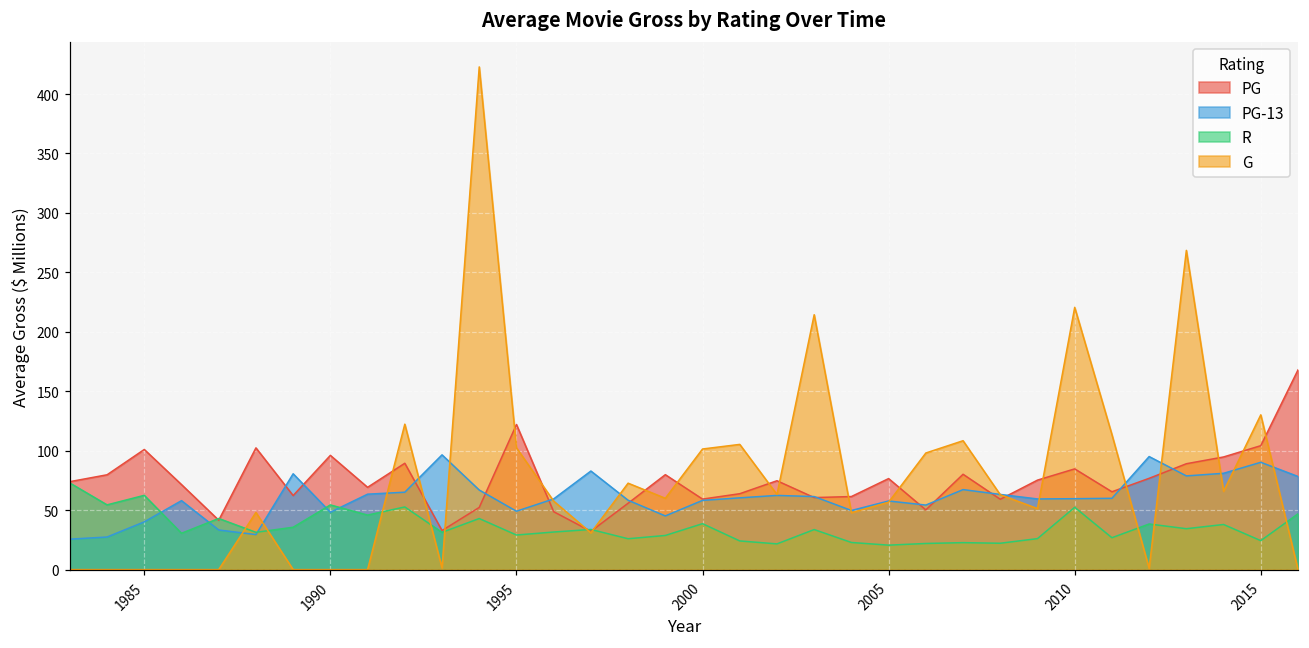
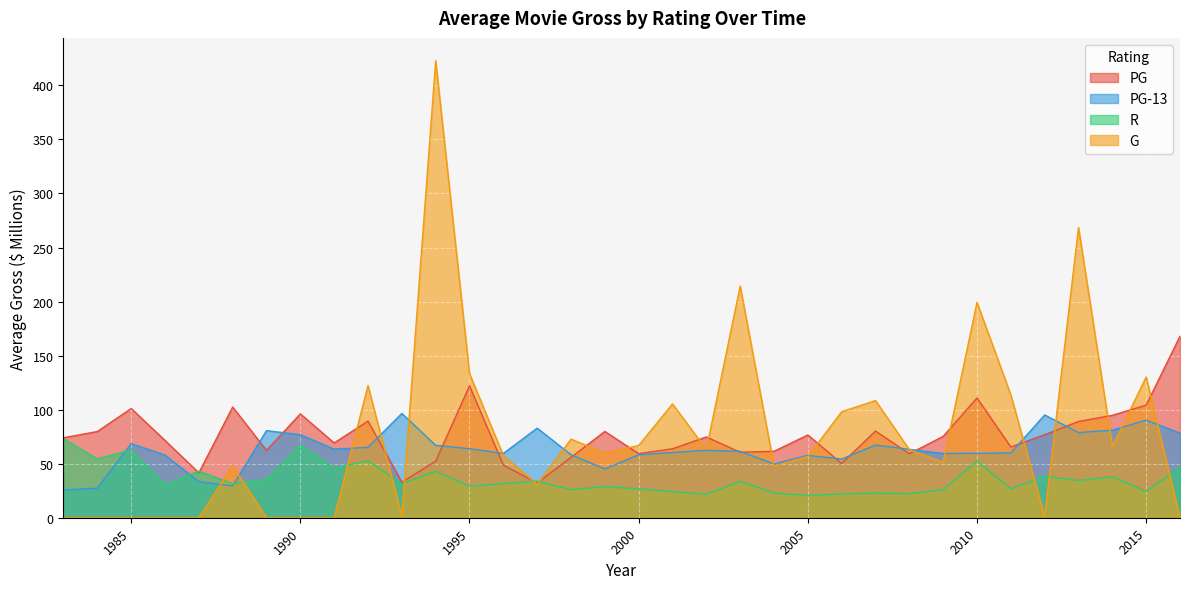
PG-13, 1985: 40 -> 68
PG-13, 1990: 48 -> 77
R, 1990: 54 -> 67
PG-13, 1995: 49 -> 64
G, 1995: 102 -> 133
R, 2000: 39 -> 27
G, 2000: 101 -> 67
PG, 2010: 85 -> 111
G, 2010: 221 -> 199
